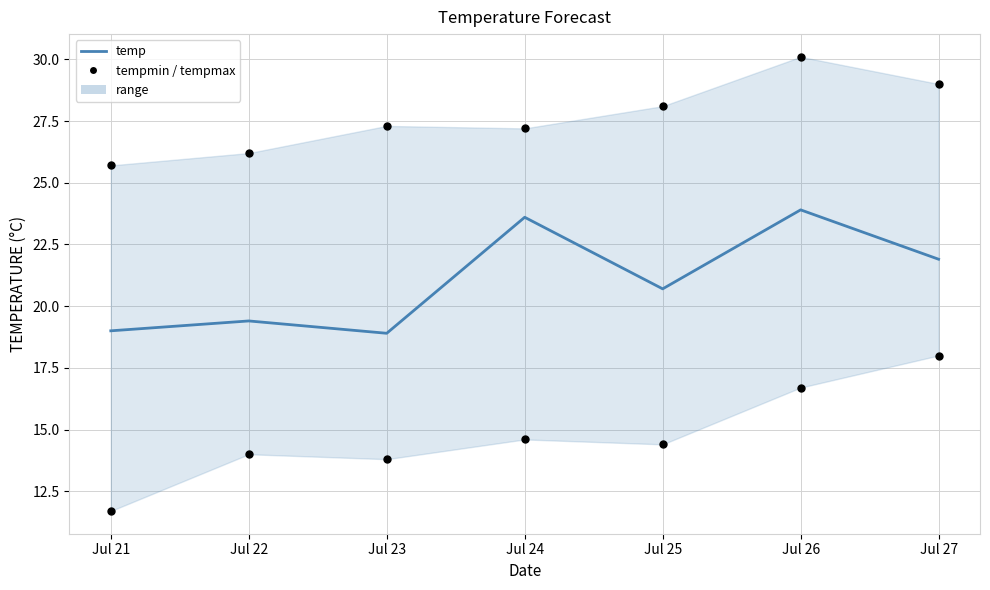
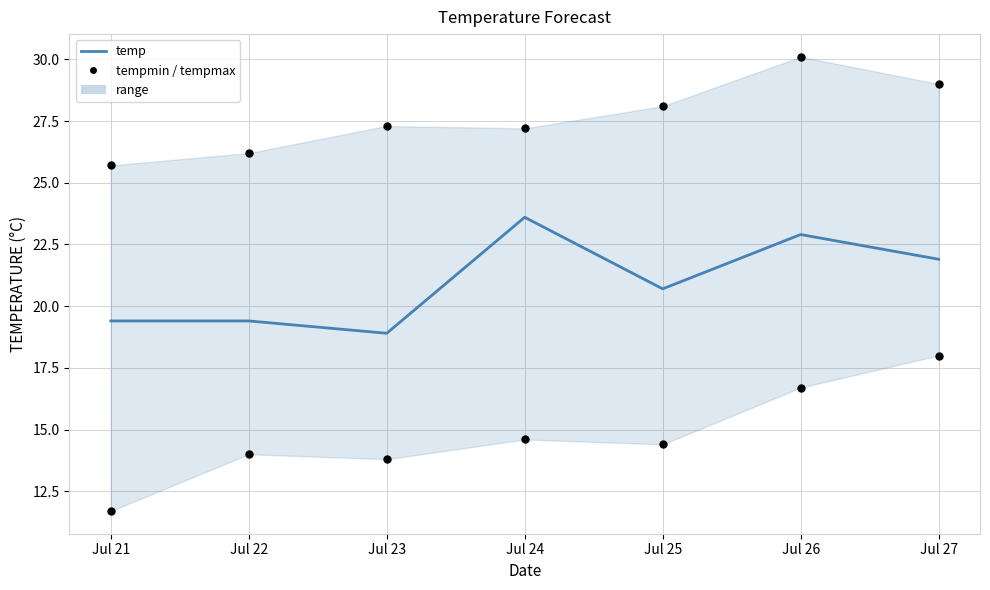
temp, Jul 21: 19.0 -> 19.4
temp, Jul 26: 23.9 -> 22.9
